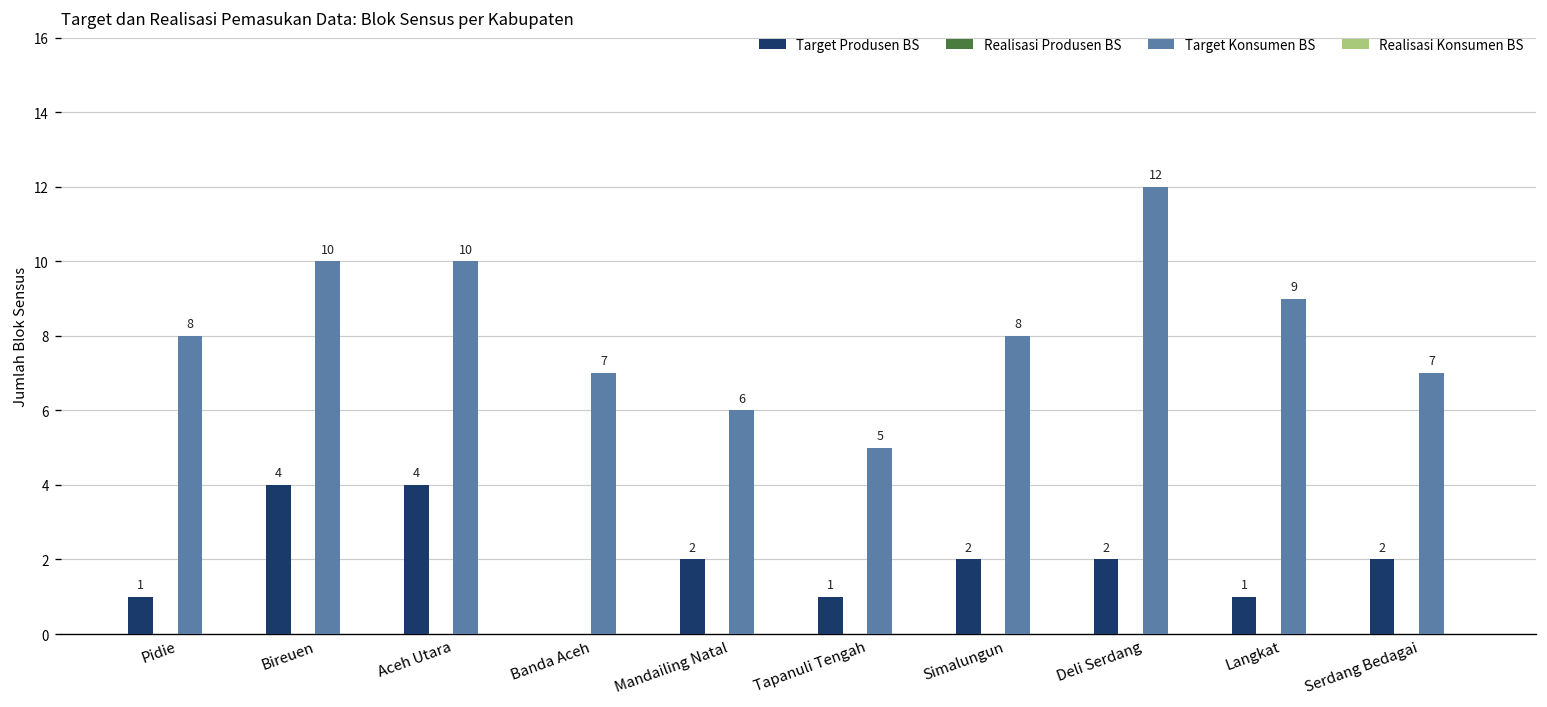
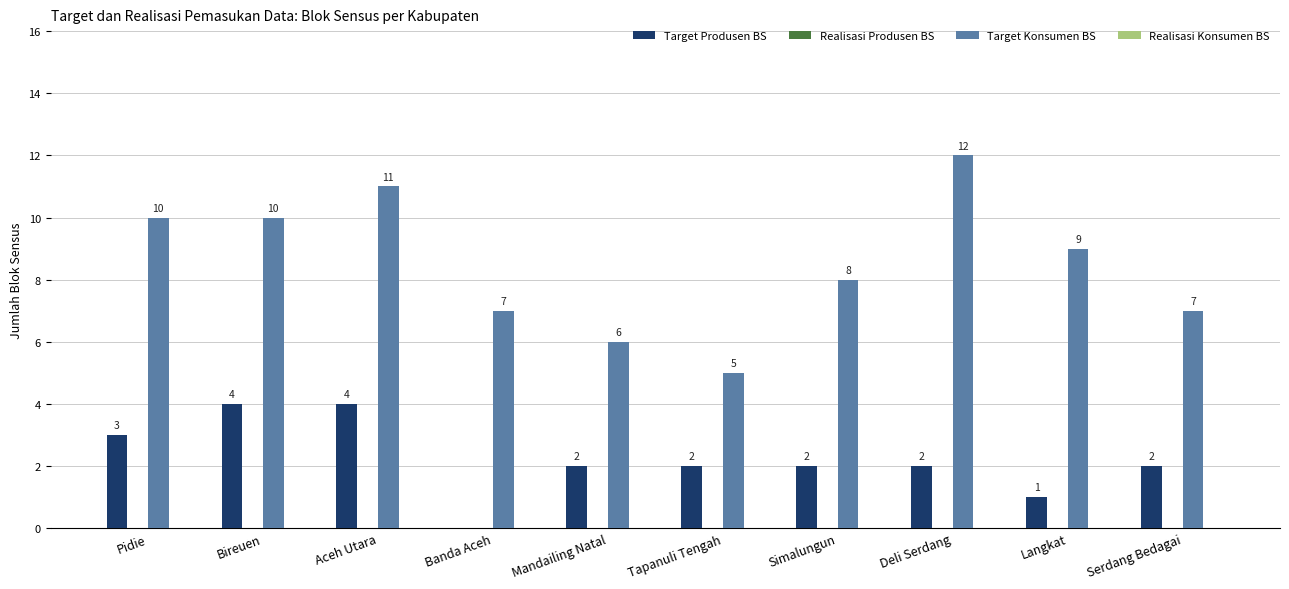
Target Produsen BS, Pidie: 1 -> 3
Target Konsumen BS, Pidie: 8 -> 10
Target Konsumen BS, Aceh Utara: 10 -> 11
Target Produsen BS, Tapanuli Tengah: 1 -> 2
